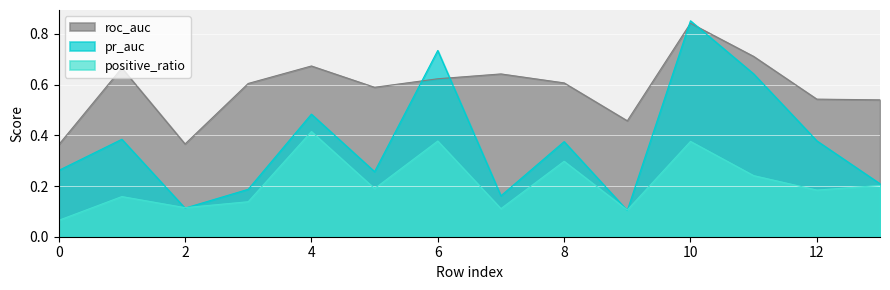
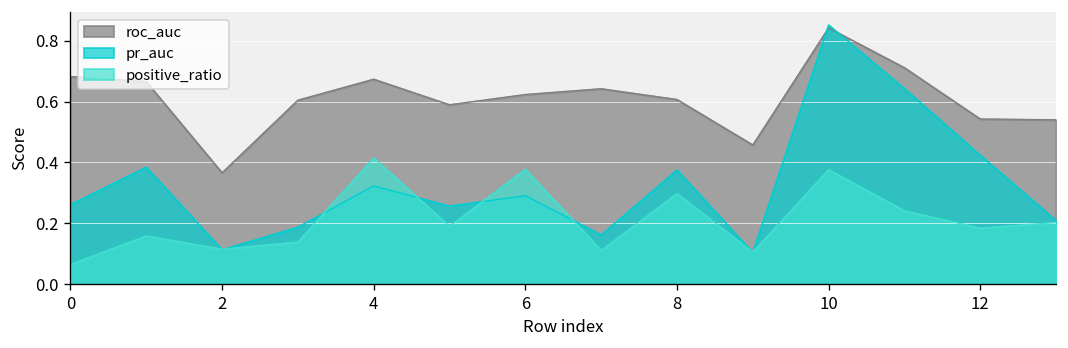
roc_auc, 0: 0.36 -> 0.68
pr_auc, 4: 0.48 -> 0.32
pr_auc, 6: 0.73 -> 0.29
pr_auc, 12: 0.38 -> 0.42
